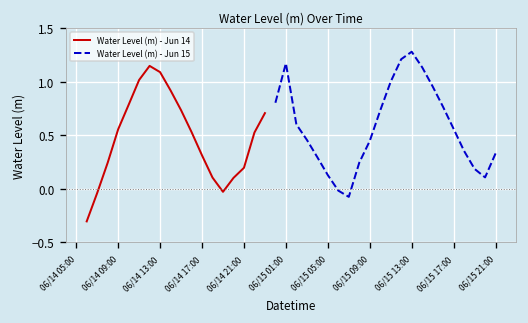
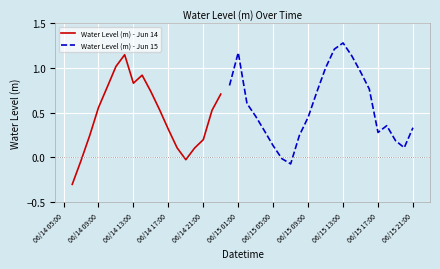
Water Level (m) - Jun 14, 06/14 13:00: 1.1 -> 0.8
Water Level (m) - Jun 15, 06/15 17:00: 0.6 -> 0.3
